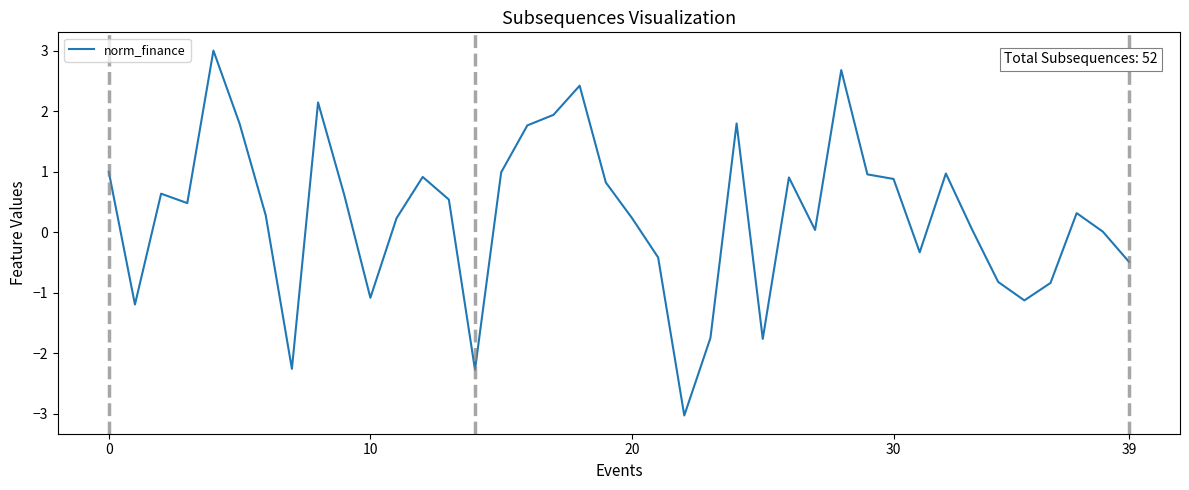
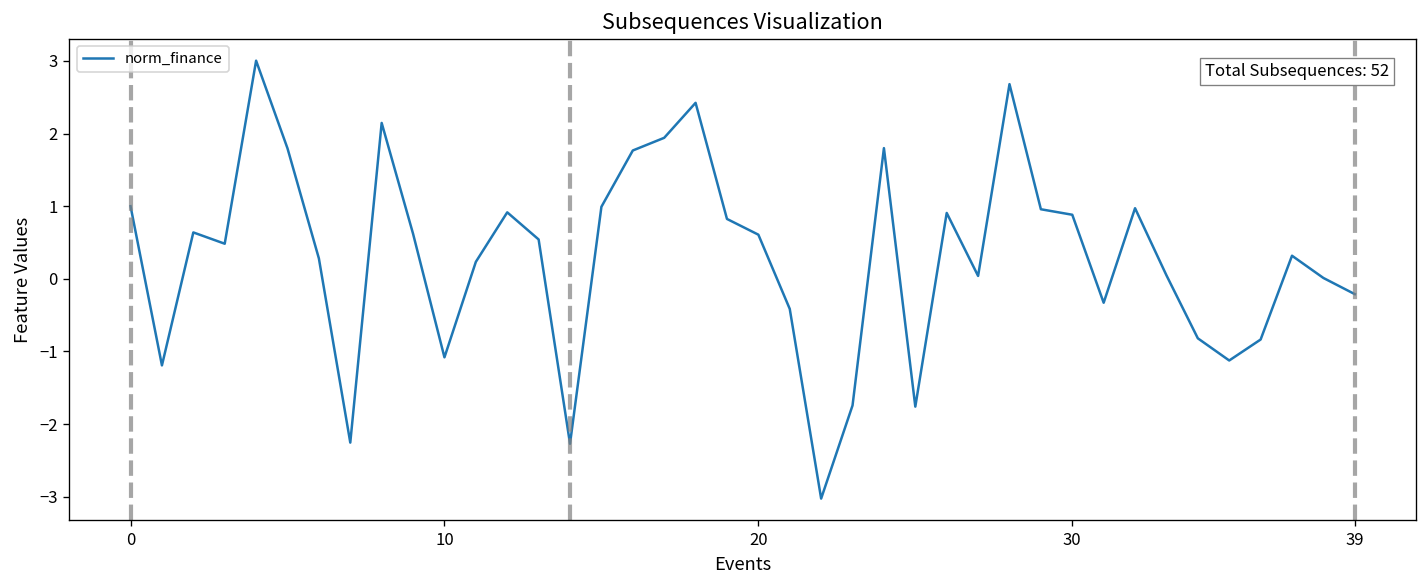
20: 0.2 -> 0.6
39: -0.5 -> -0.2
